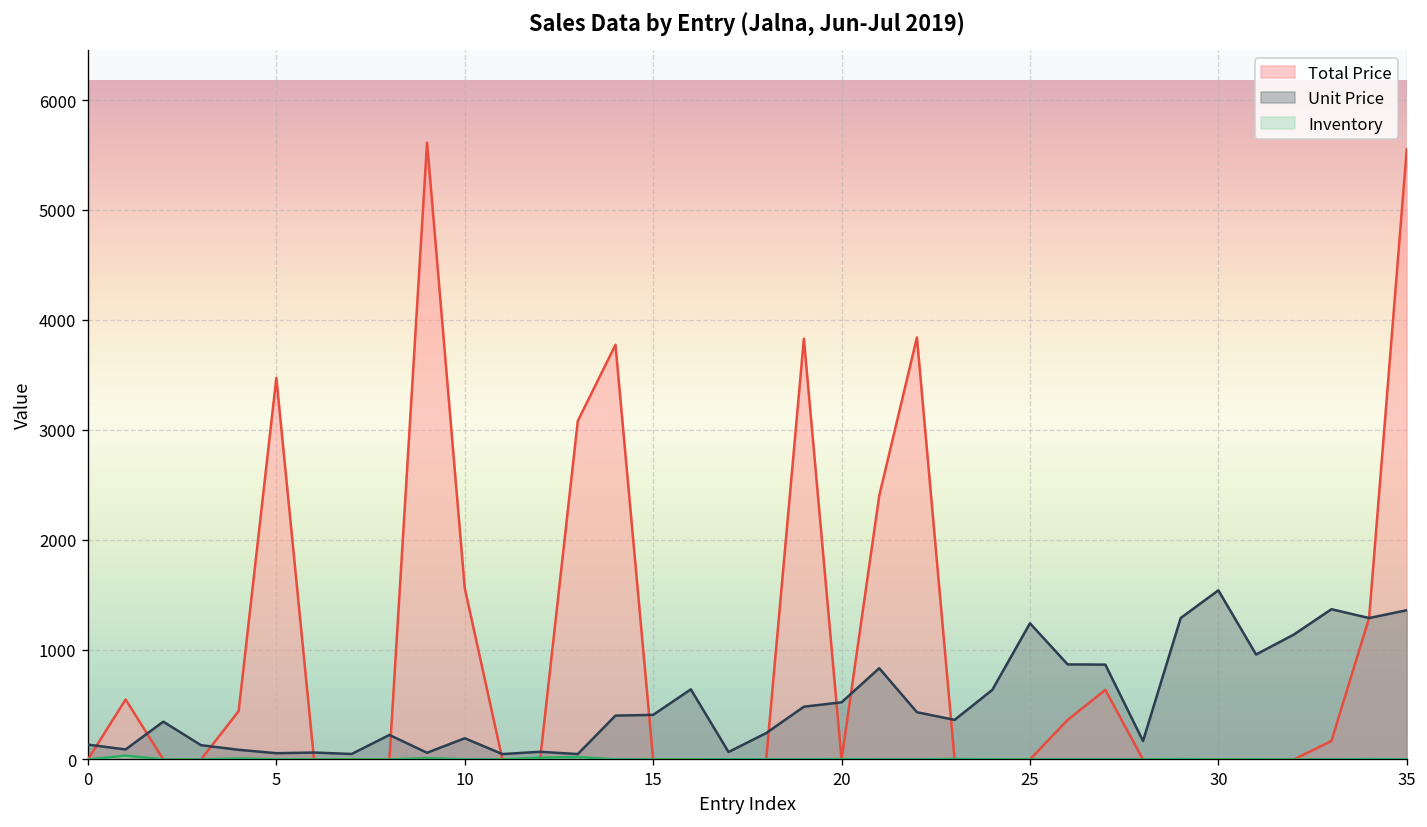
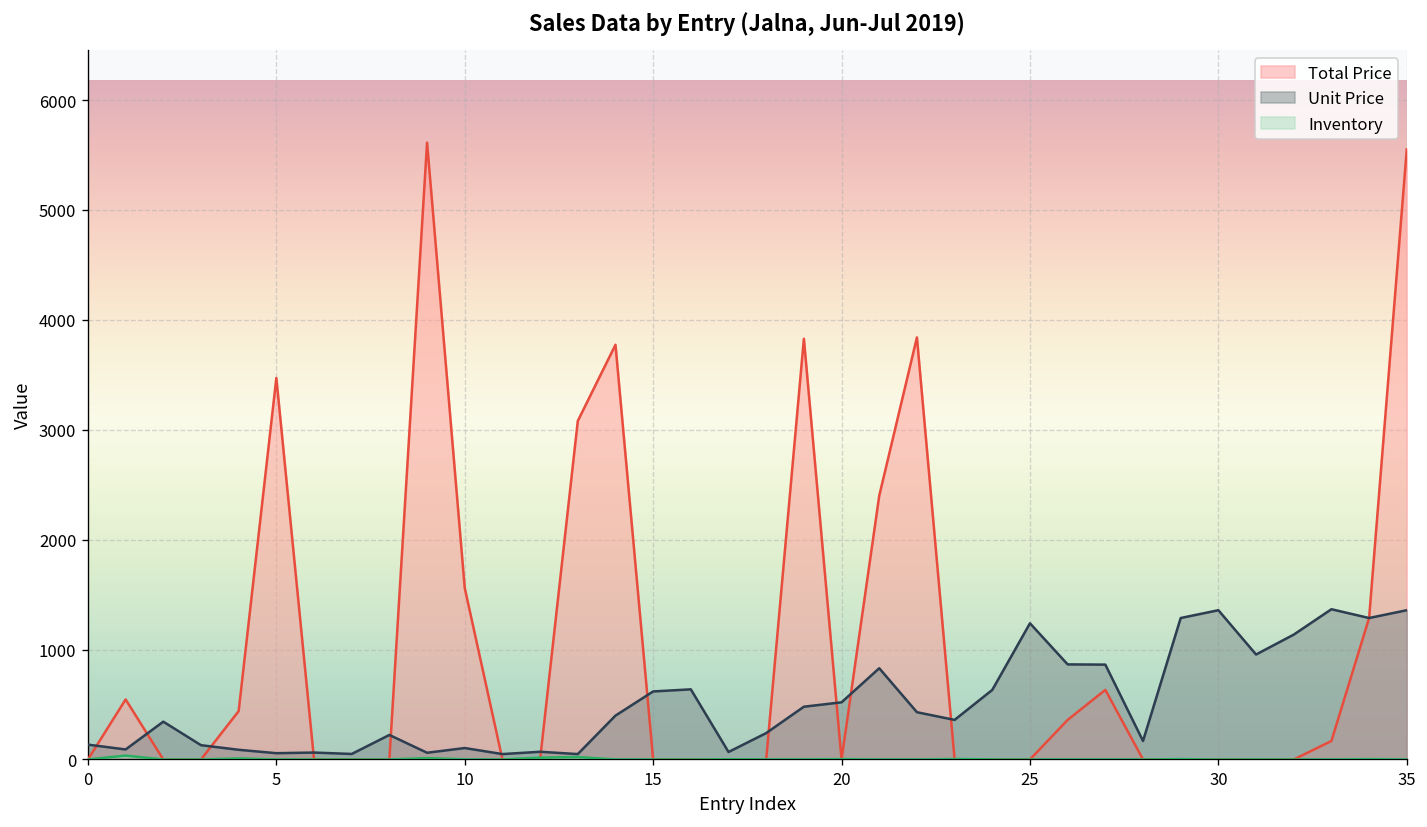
Unit Price, 10: 200 -> 100
Unit Price, 15: 400 -> 600
Unit Price, 30: 1500 -> 1400
